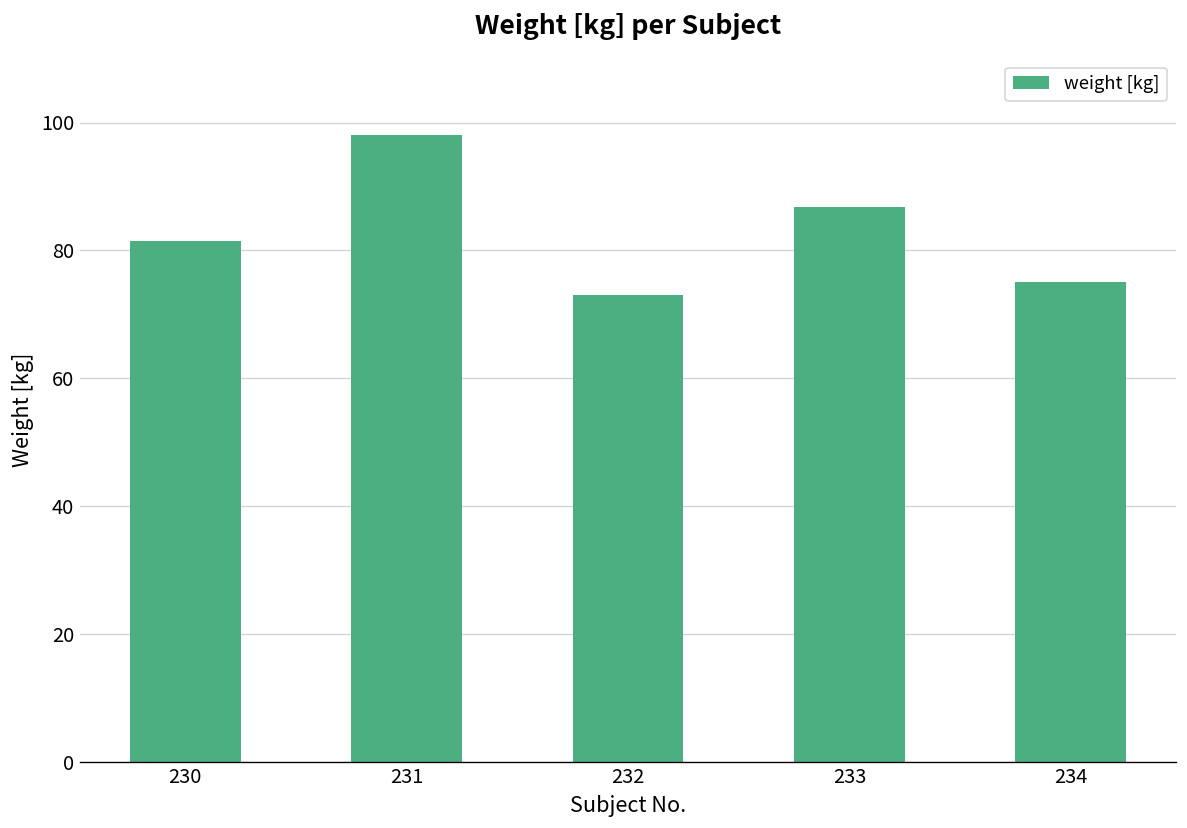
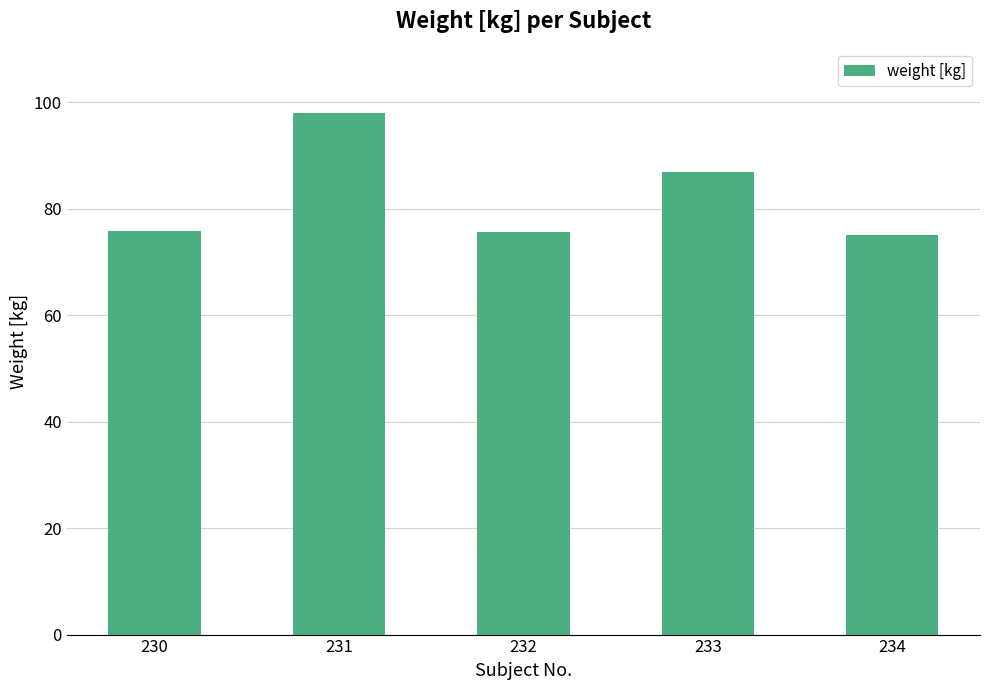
230: 81 -> 76
232: 73 -> 76
